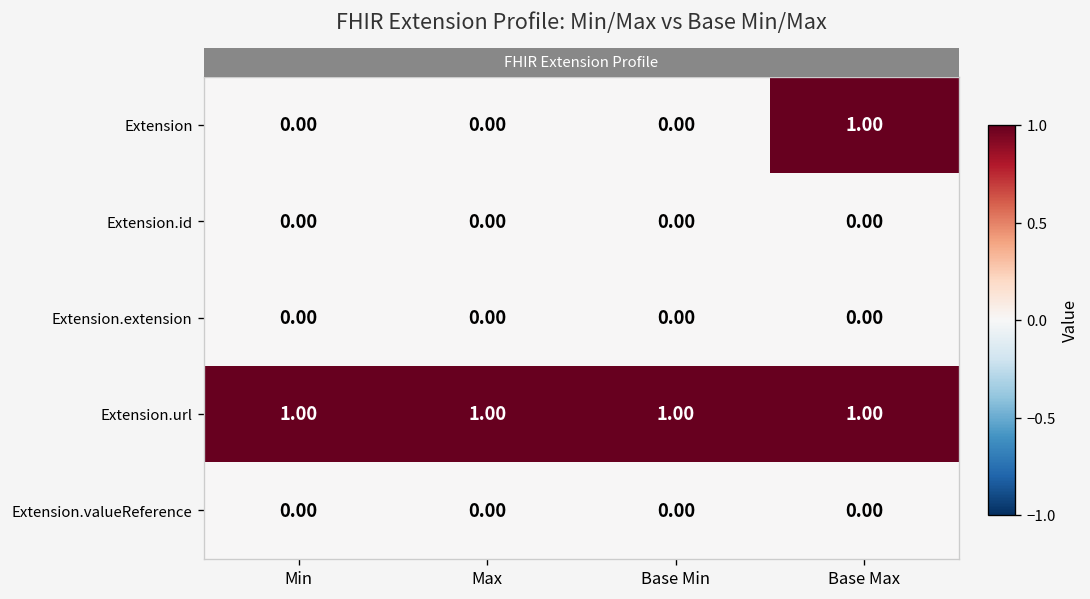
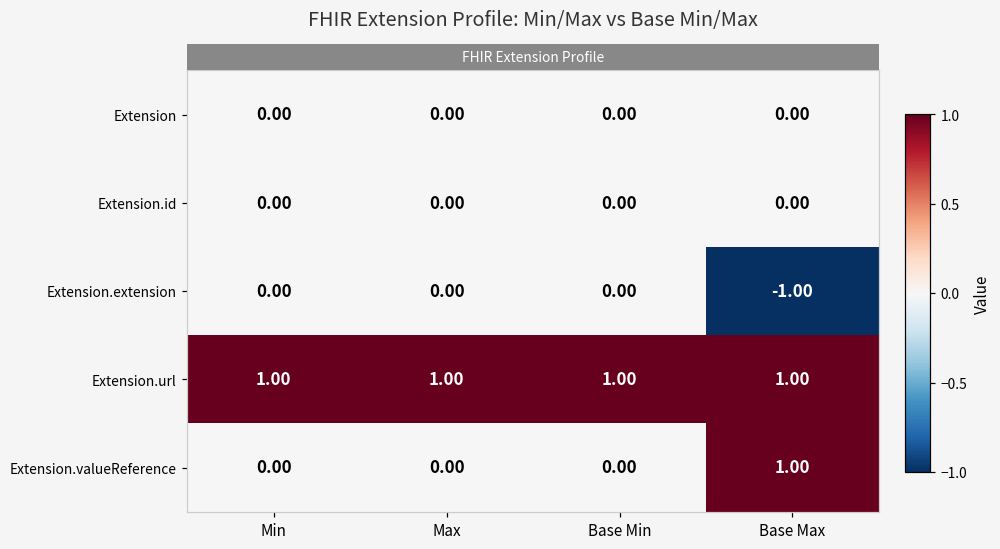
Extension, Base Max: 1.00 -> 0.00
Extension.extension, Base Max: 0.00 -> -1.00
Extension.valueReference, Base Max: 0.00 -> 1.00
